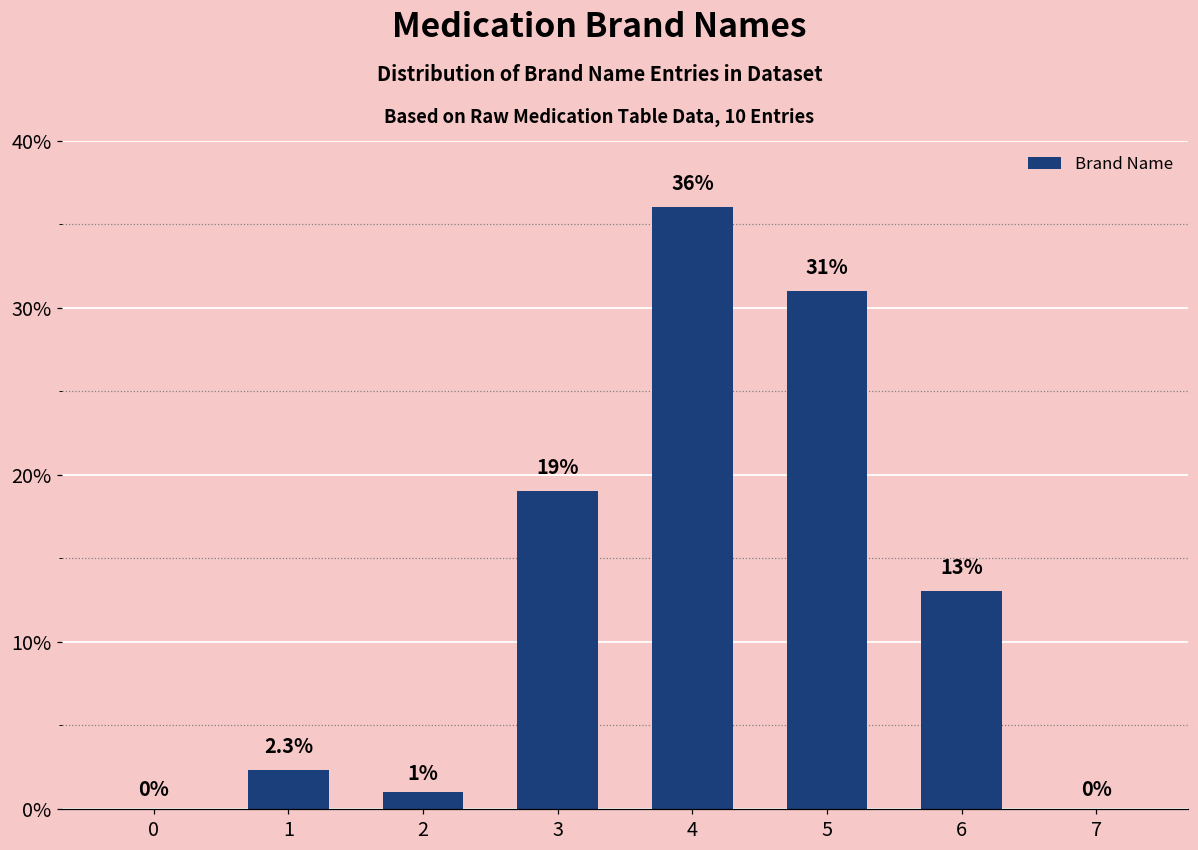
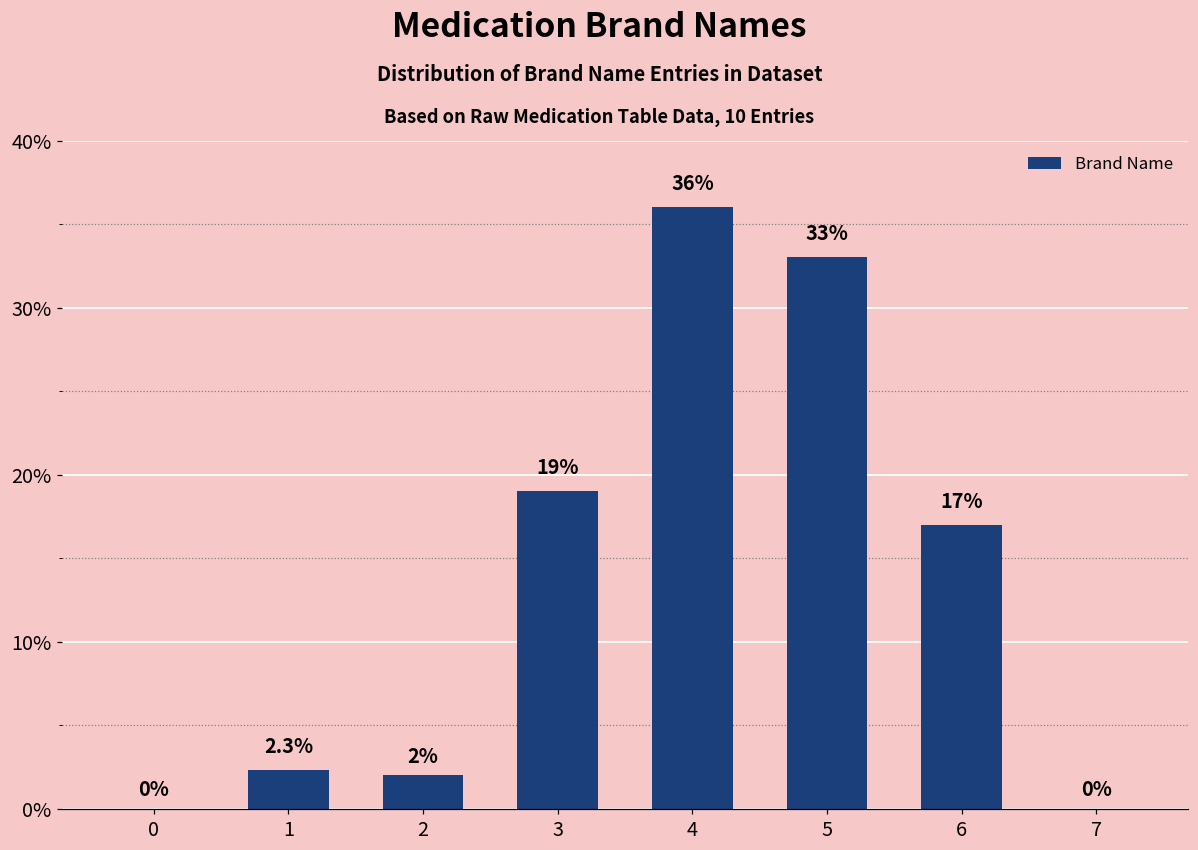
2: 1% -> 2%
5: 31% -> 33%
6: 13% -> 17%
